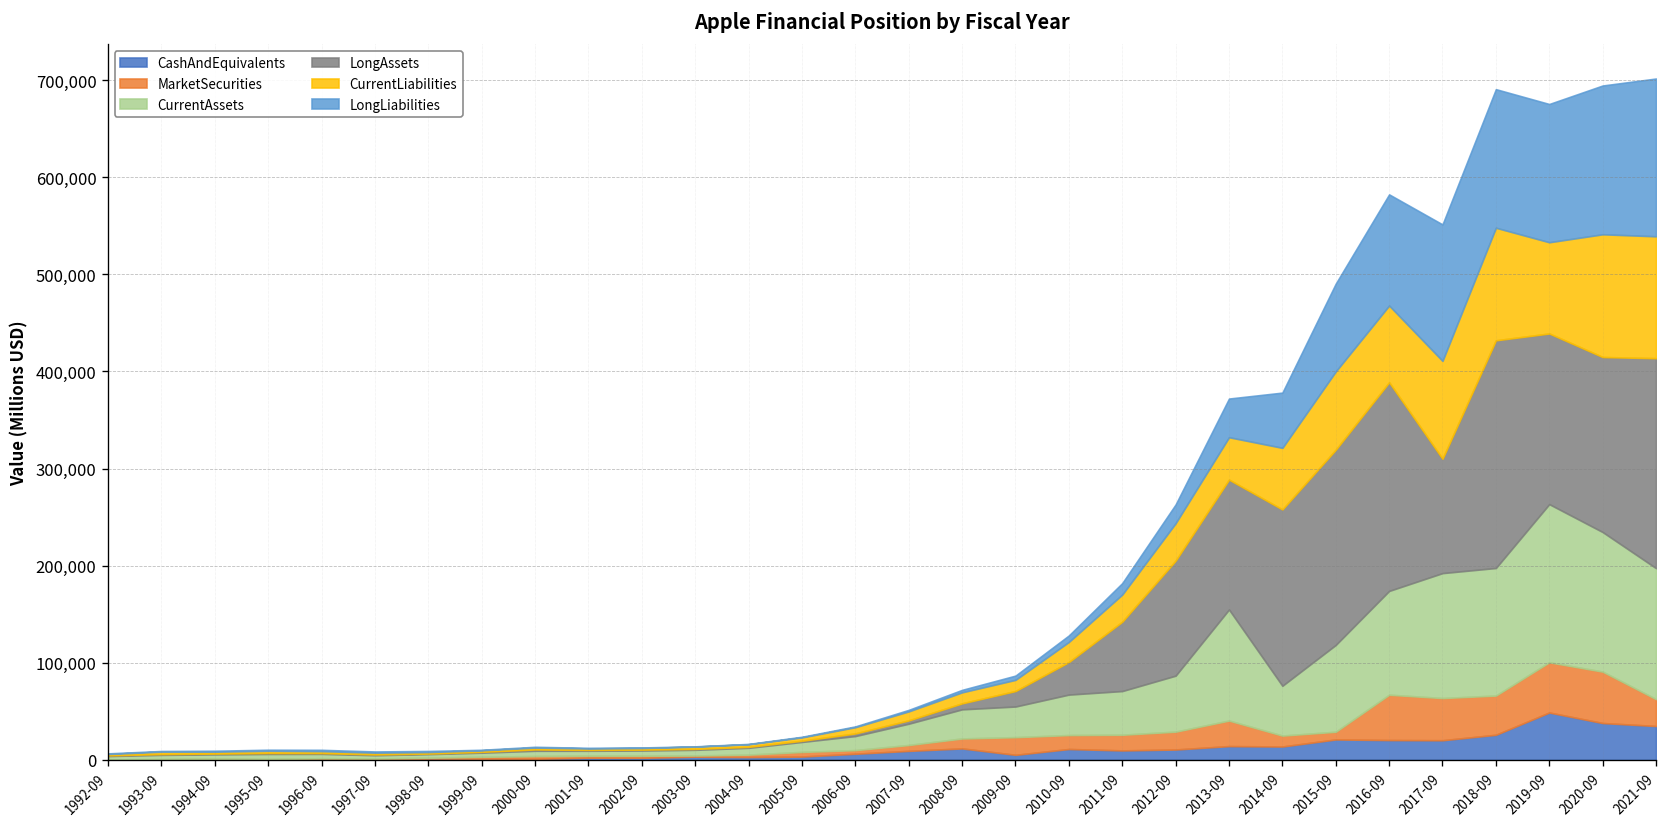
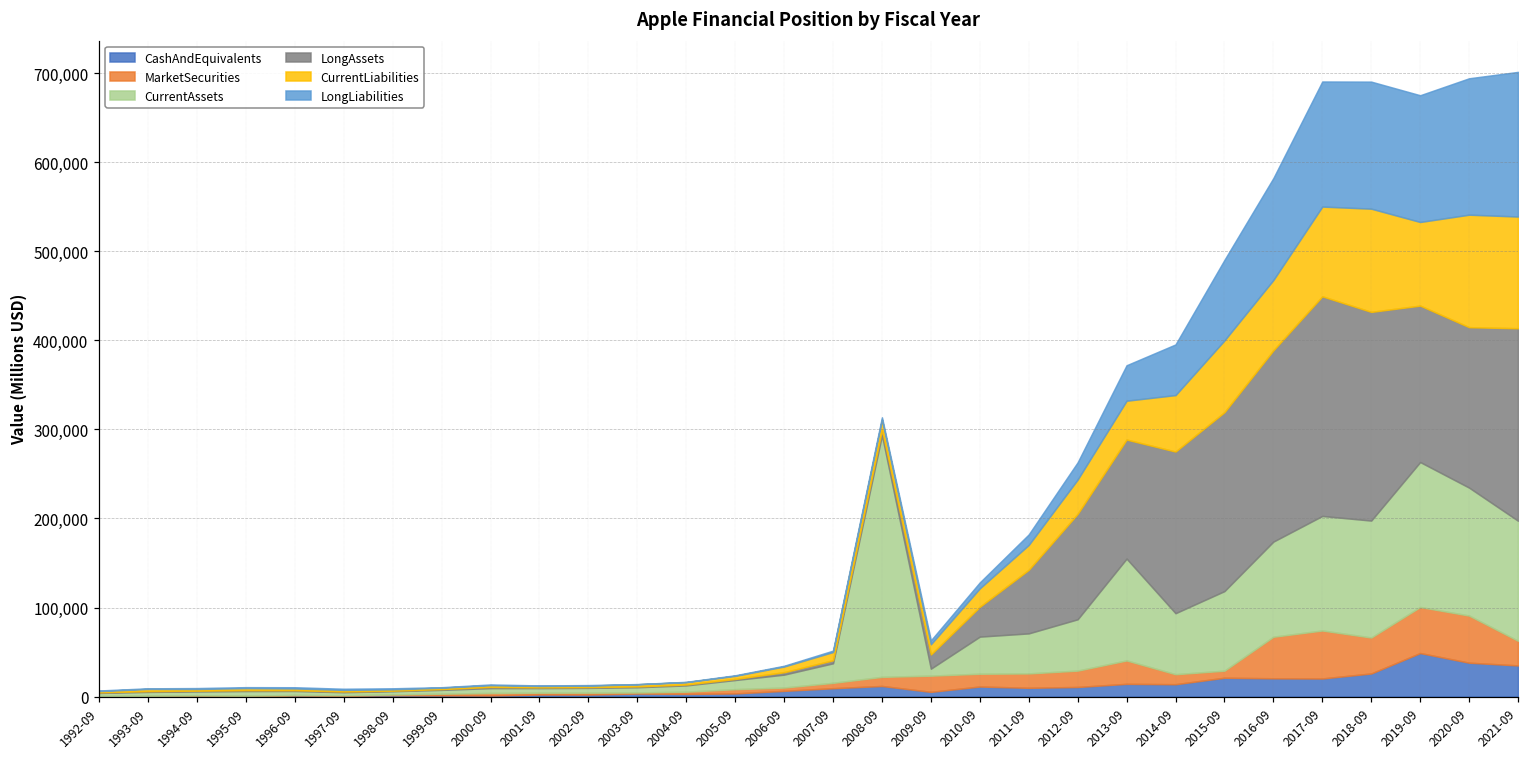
CurrentAssets, 2008-09: 30,000 -> 270,000
CurrentAssets, 2009-09: 30,000 -> 10,000
CurrentAssets, 2014-09: 50,000 -> 70,000
MarketSecurities, 2017-09: 40,000 -> 50,000
LongAssets, 2017-09: 120,000 -> 250,000
